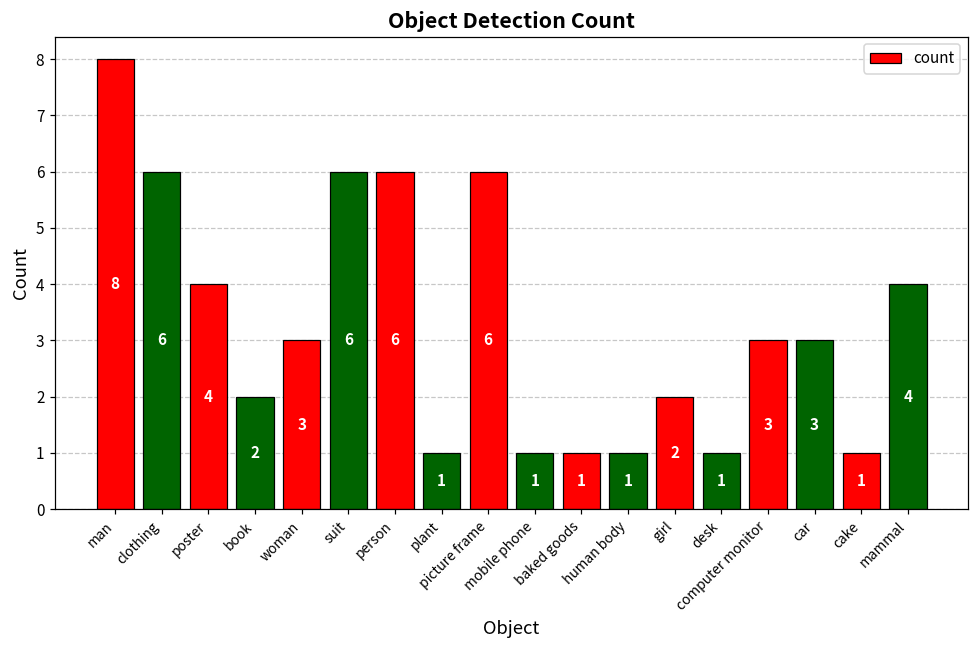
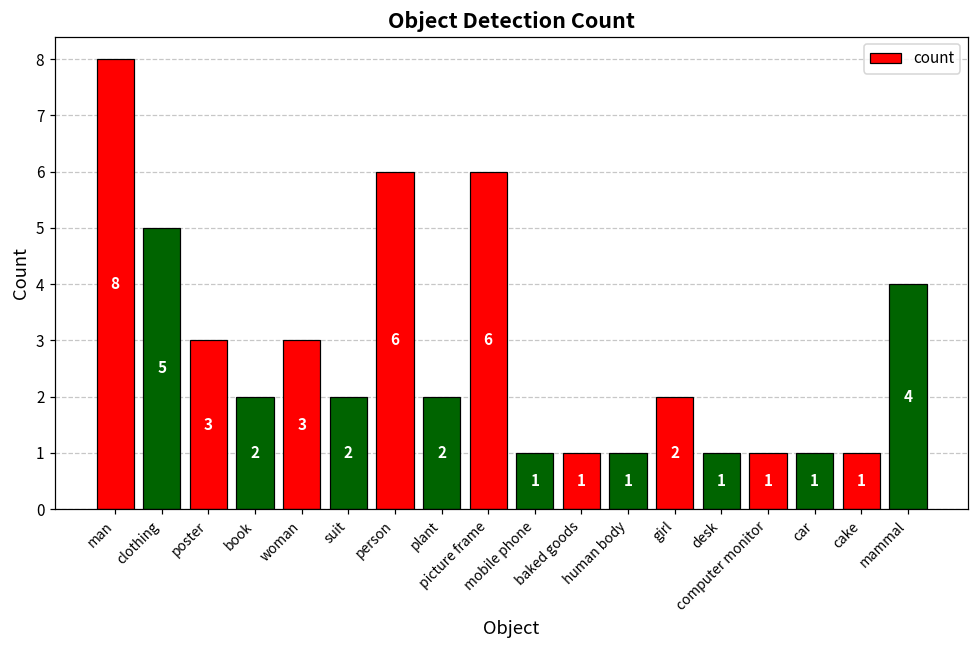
clothing: 6 -> 5
poster: 4 -> 3
suit: 6 -> 2
plant: 1 -> 2
computer monitor: 3 -> 1
car: 3 -> 1
